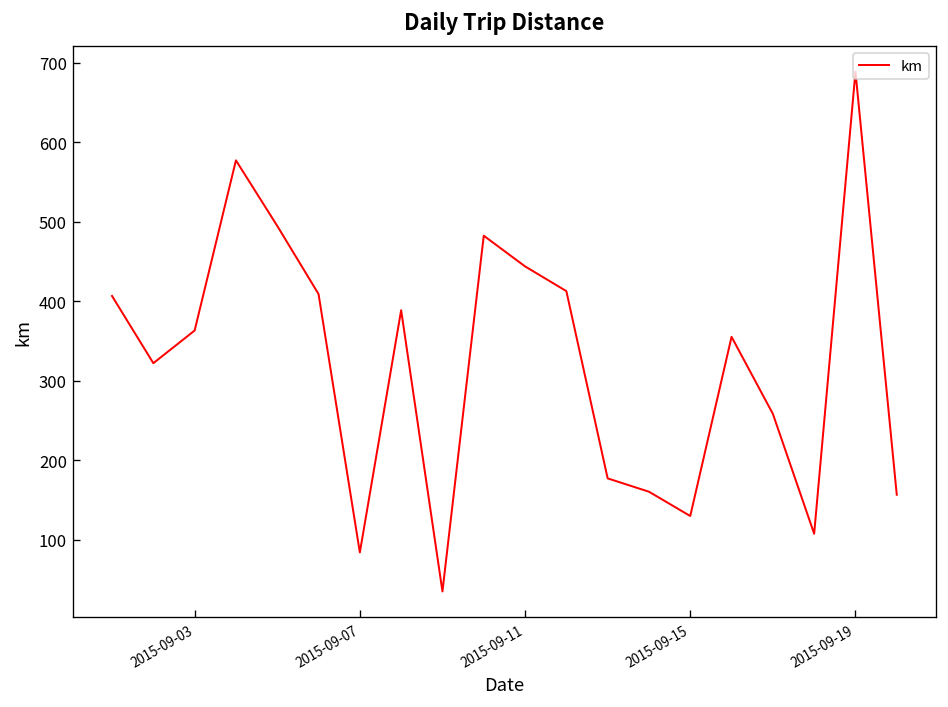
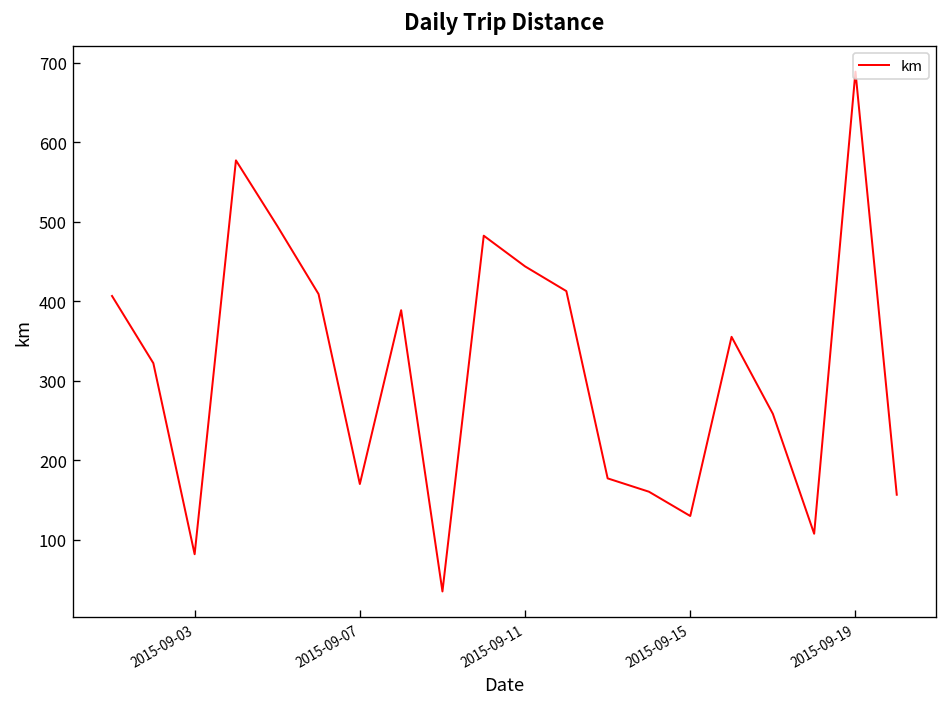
2015-09-03: 360 -> 80
2015-09-07: 80 -> 170
